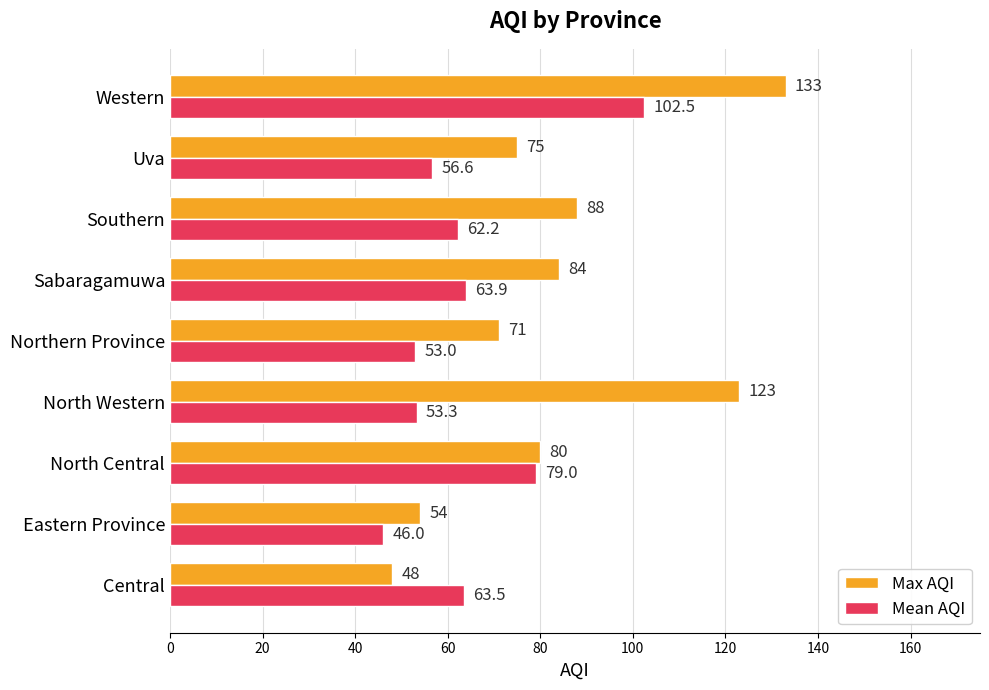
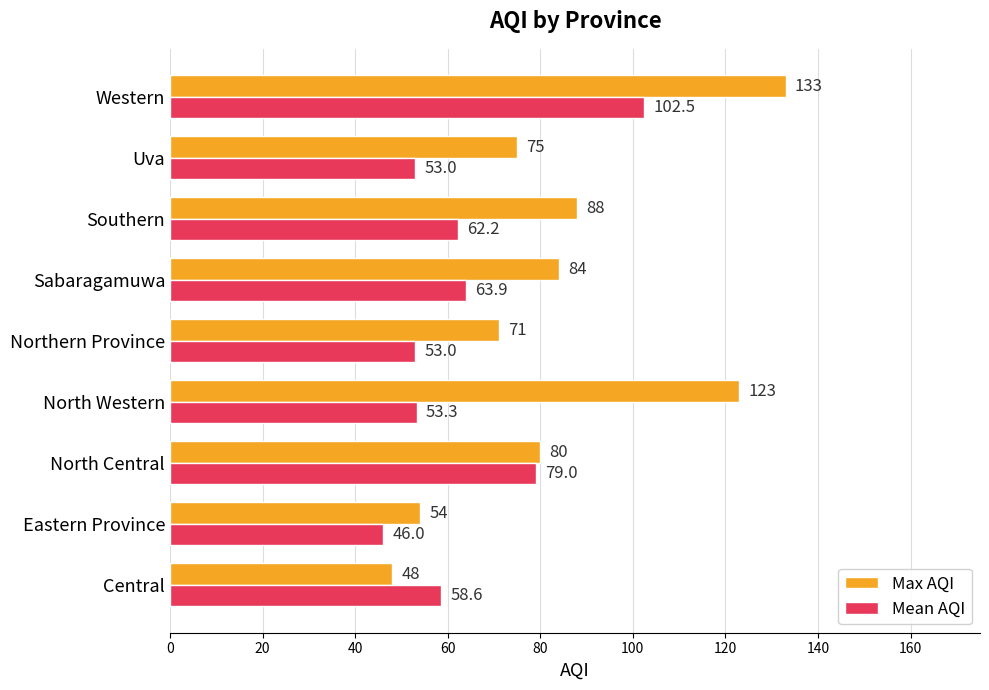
Mean AQI, Uva: 56.6 -> 53.0
Mean AQI, Central: 63.5 -> 58.6
